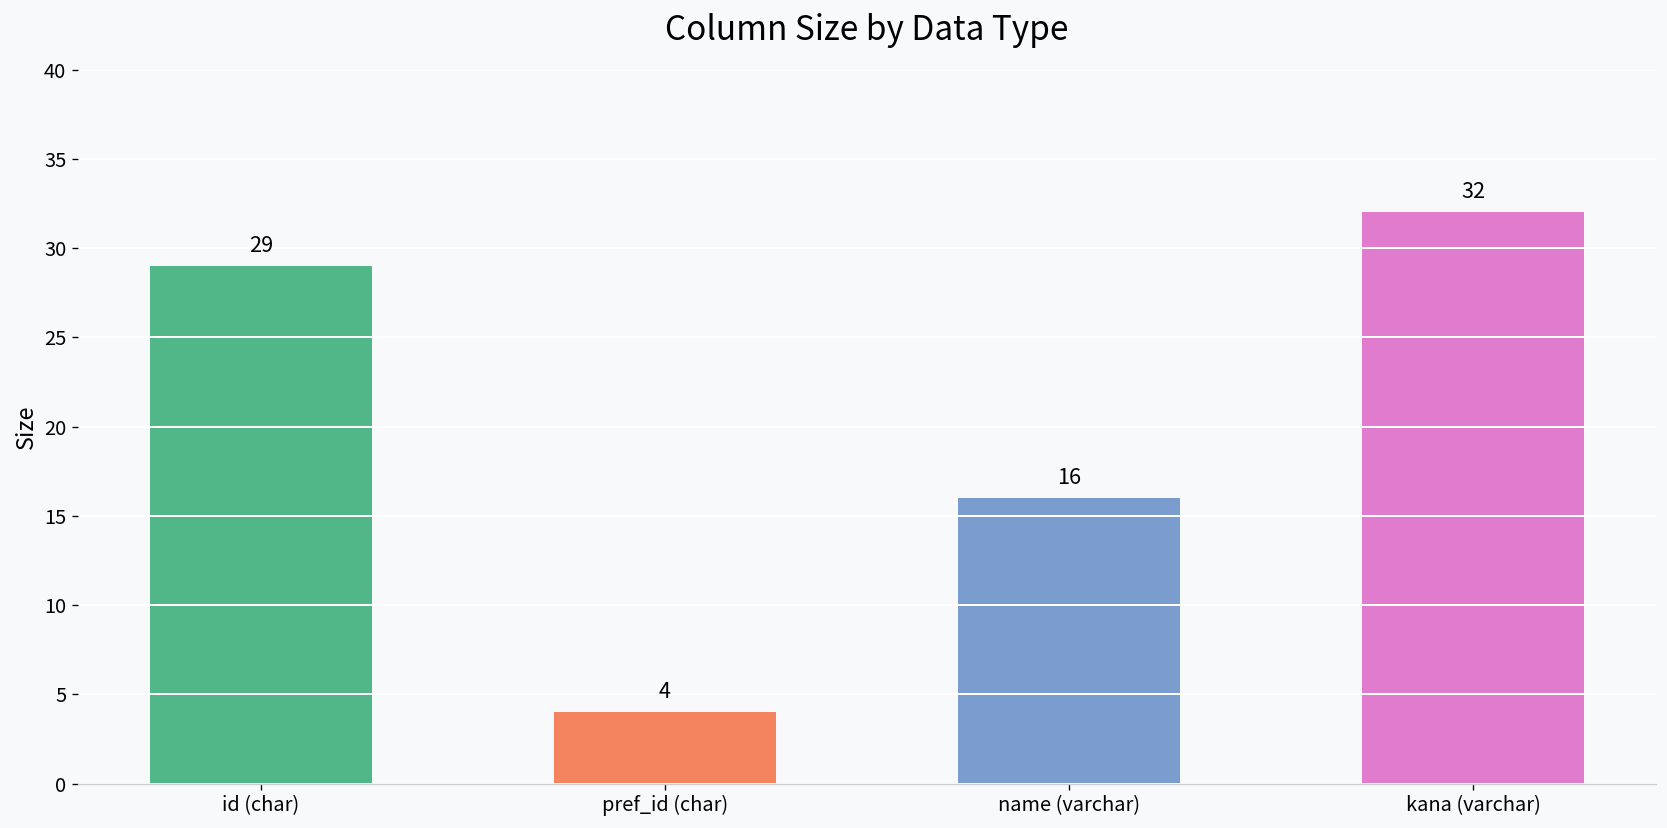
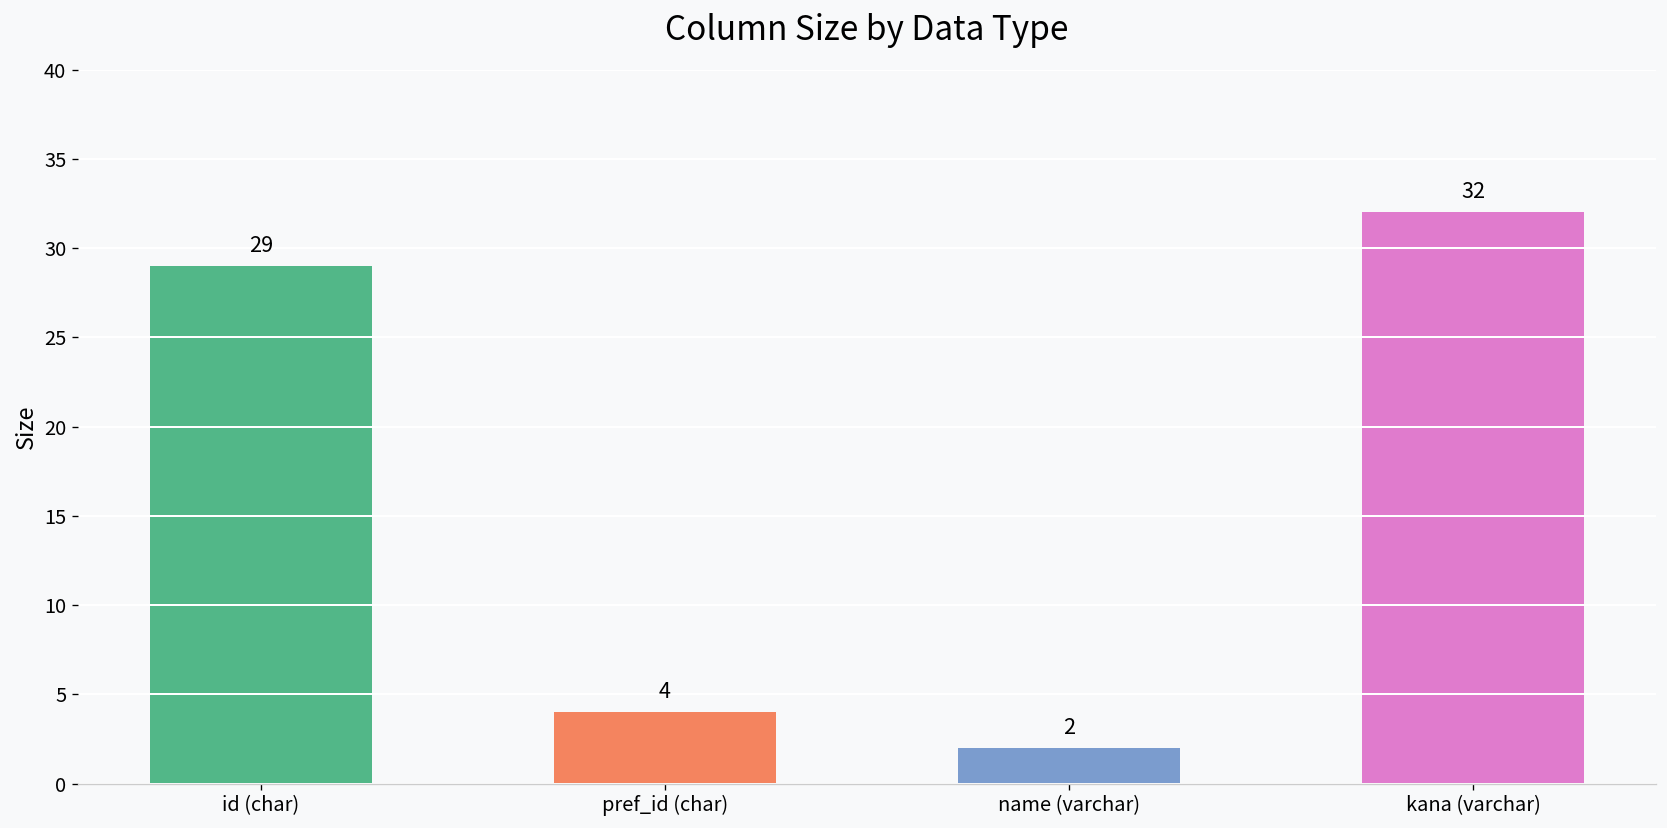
name (varchar): 16 -> 2
